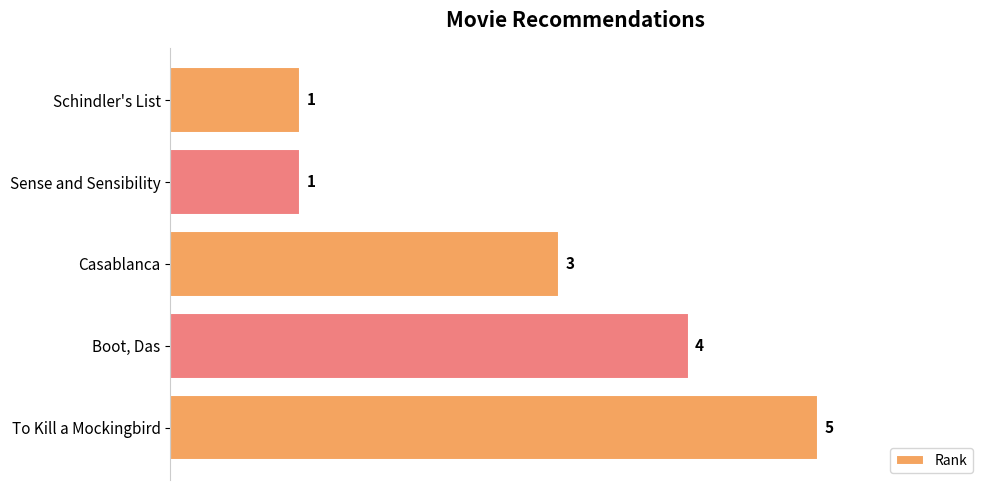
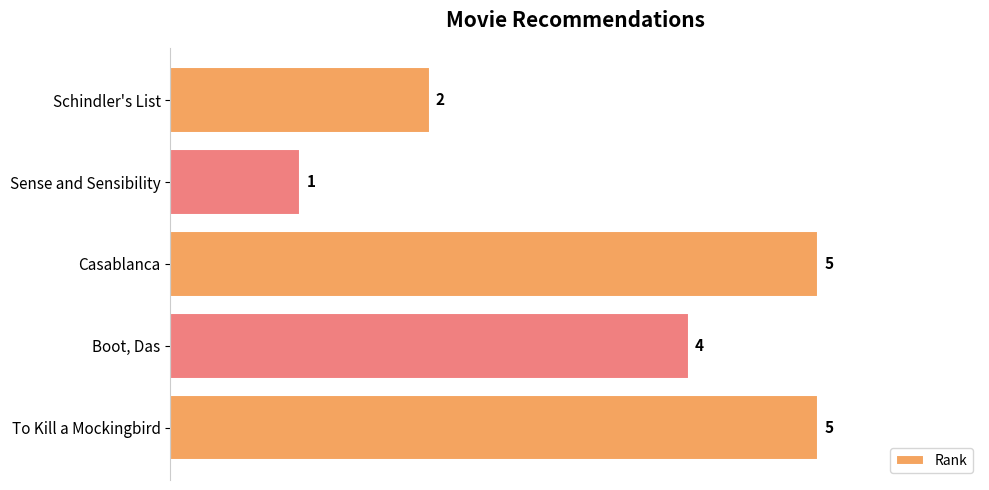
Schindler's List: 1 -> 2
Casablanca: 3 -> 5
